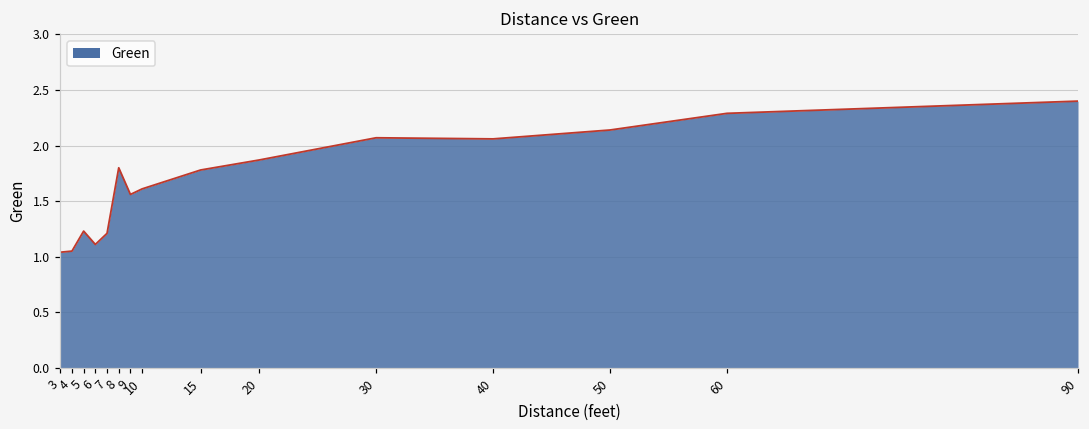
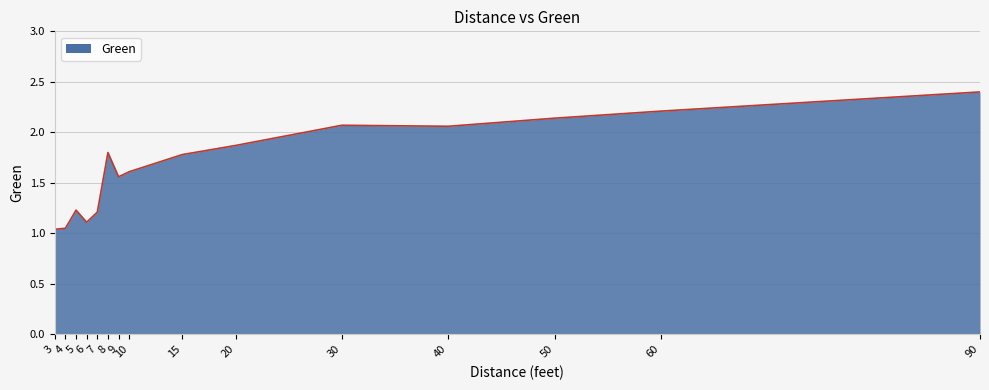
60: 2.29 -> 2.21
